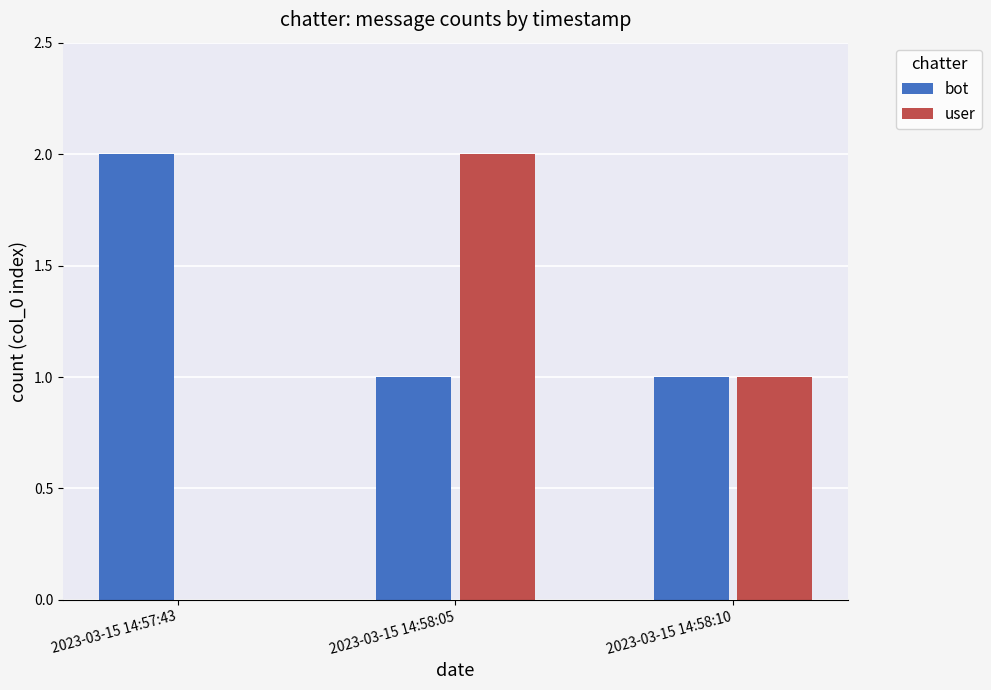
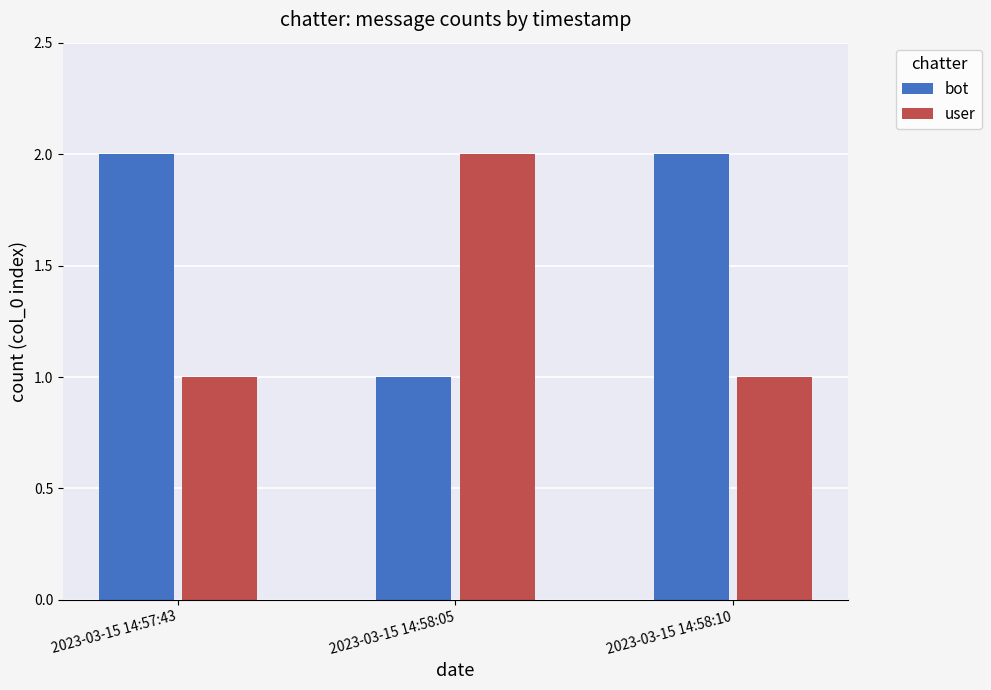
user, 2023-03-15 14:57:43: 0 -> 1
bot, 2023-03-15 14:58:10: 1 -> 2
